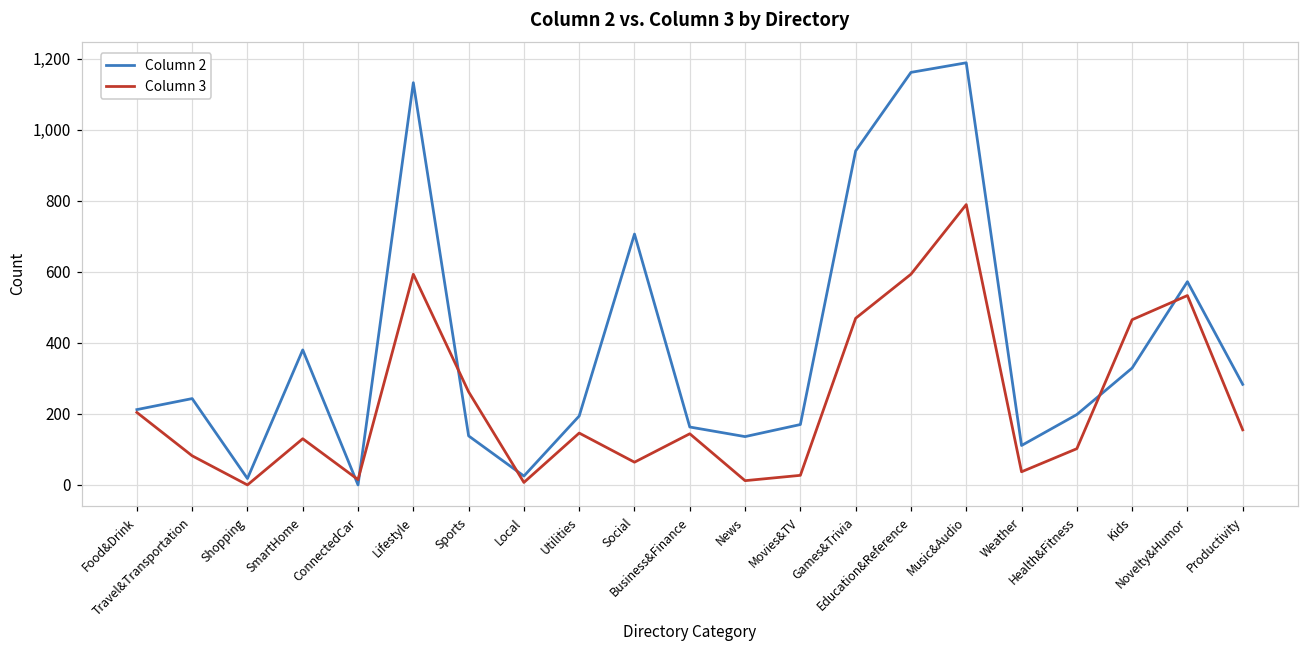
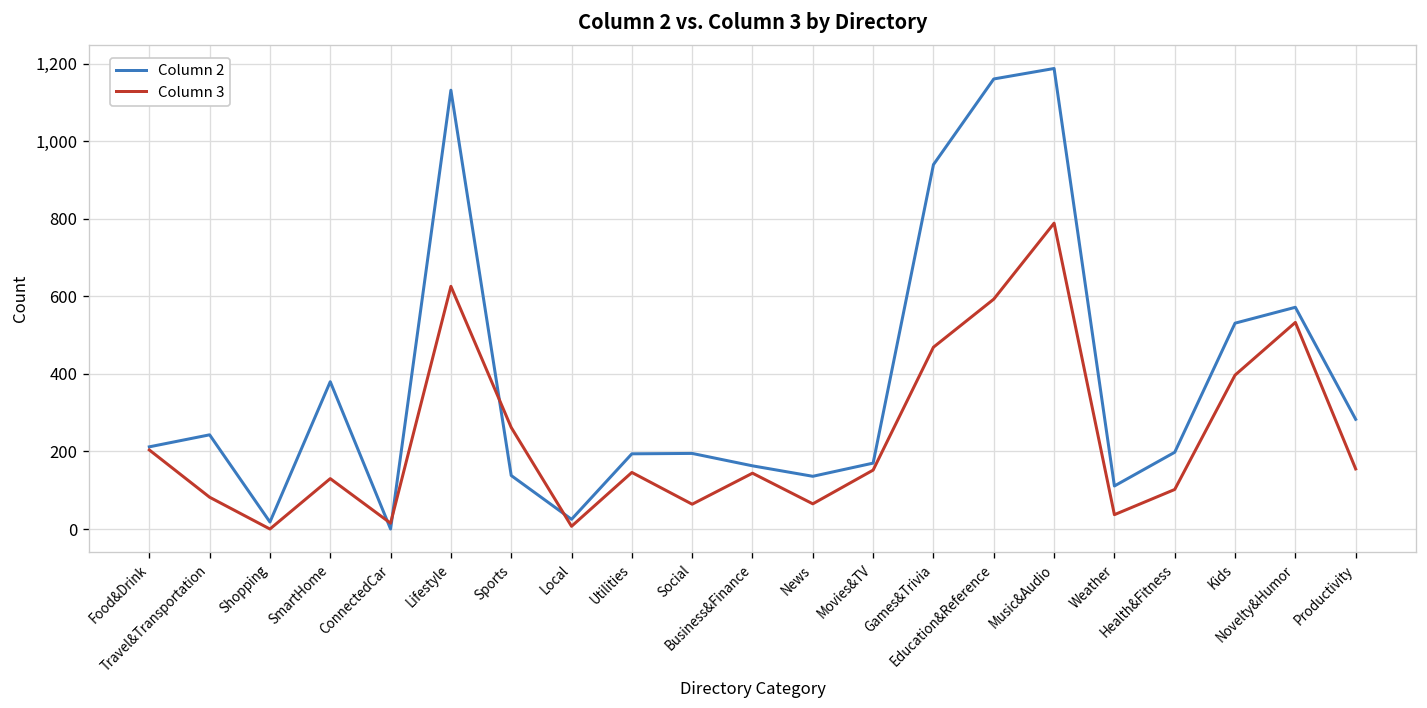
Column 3, Lifestyle: 590 -> 630
Column 2, Social: 710 -> 200
Column 3, News: 10 -> 70
Column 3, Movies&TV: 30 -> 150
Column 2, Kids: 330 -> 530
Column 3, Kids: 470 -> 400
